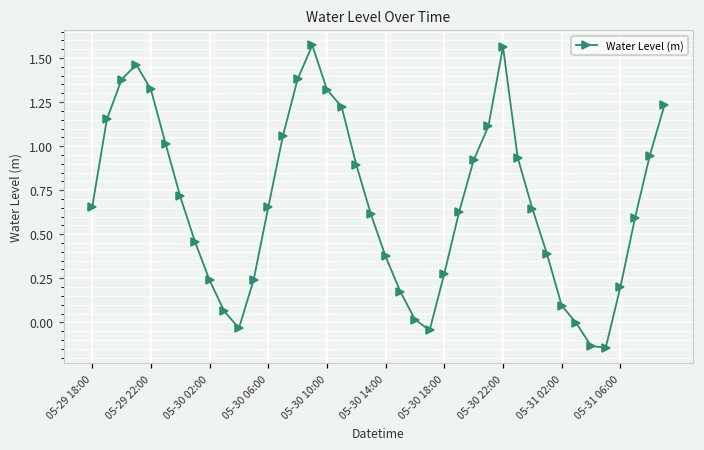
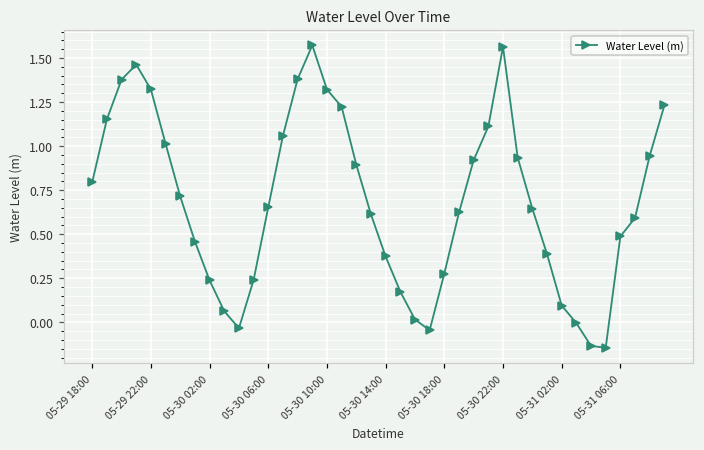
05-29 18:00: 0.65 -> 0.80
05-31 06:00: 0.20 -> 0.49
